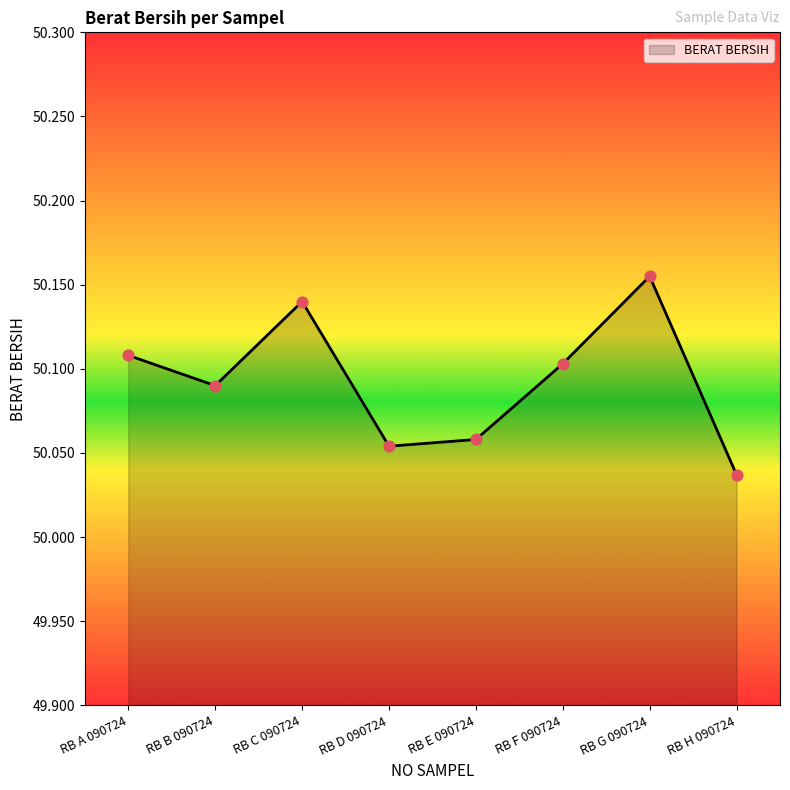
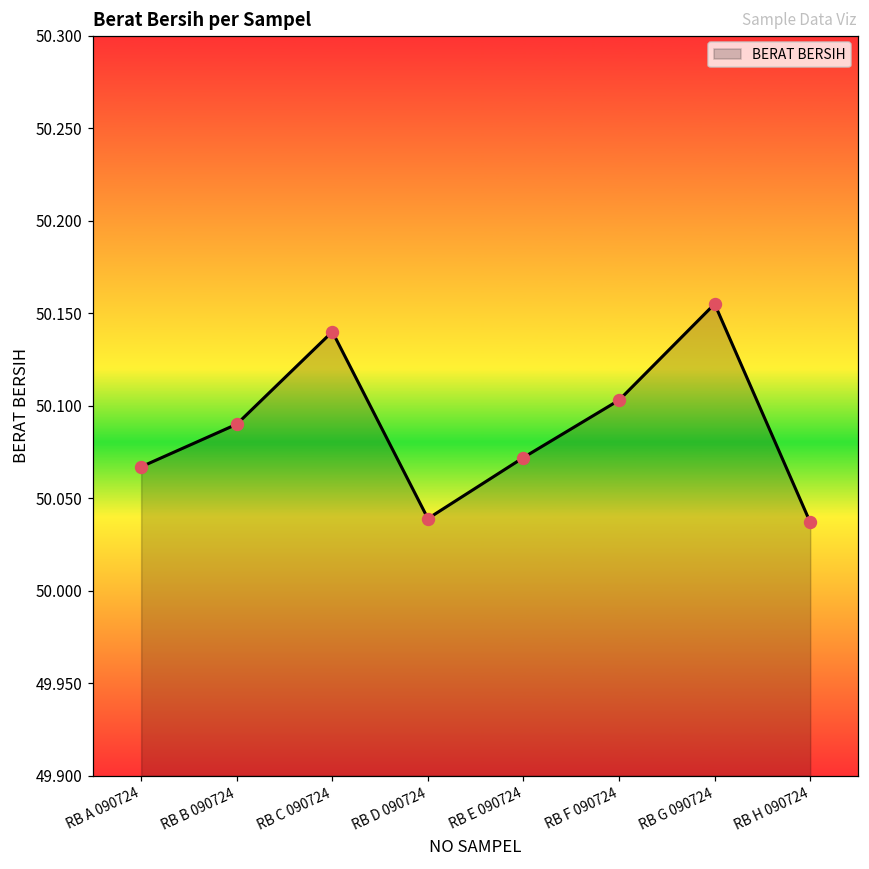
RB A 090724: 50.108 -> 50.067
RB D 090724: 50.054 -> 50.039
RB E 090724: 50.058 -> 50.072
